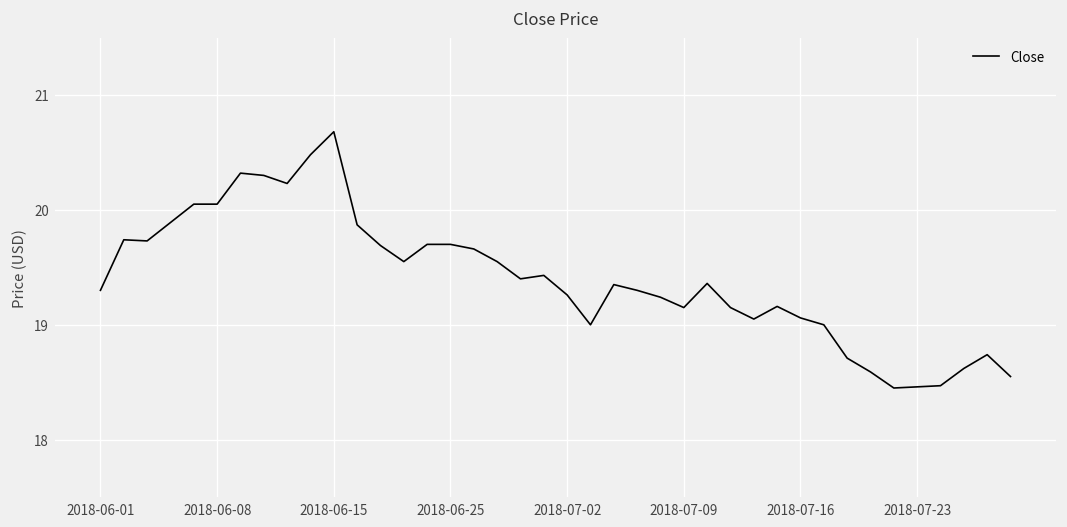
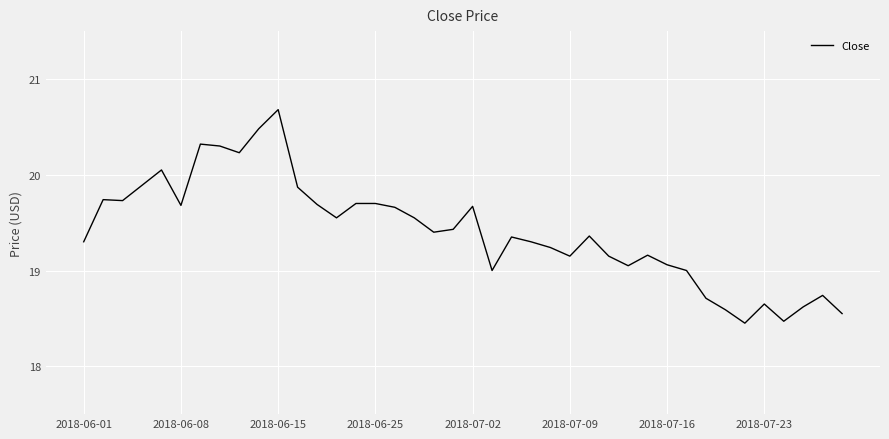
2018-06-08: 20.1 -> 19.7
2018-07-02: 19.3 -> 19.7
2018-07-23: 18.5 -> 18.7
